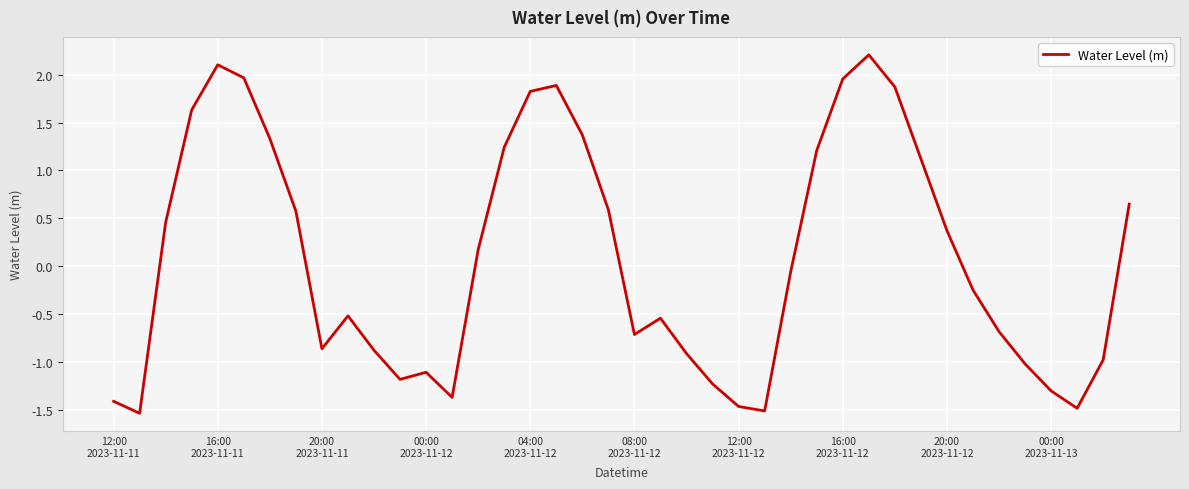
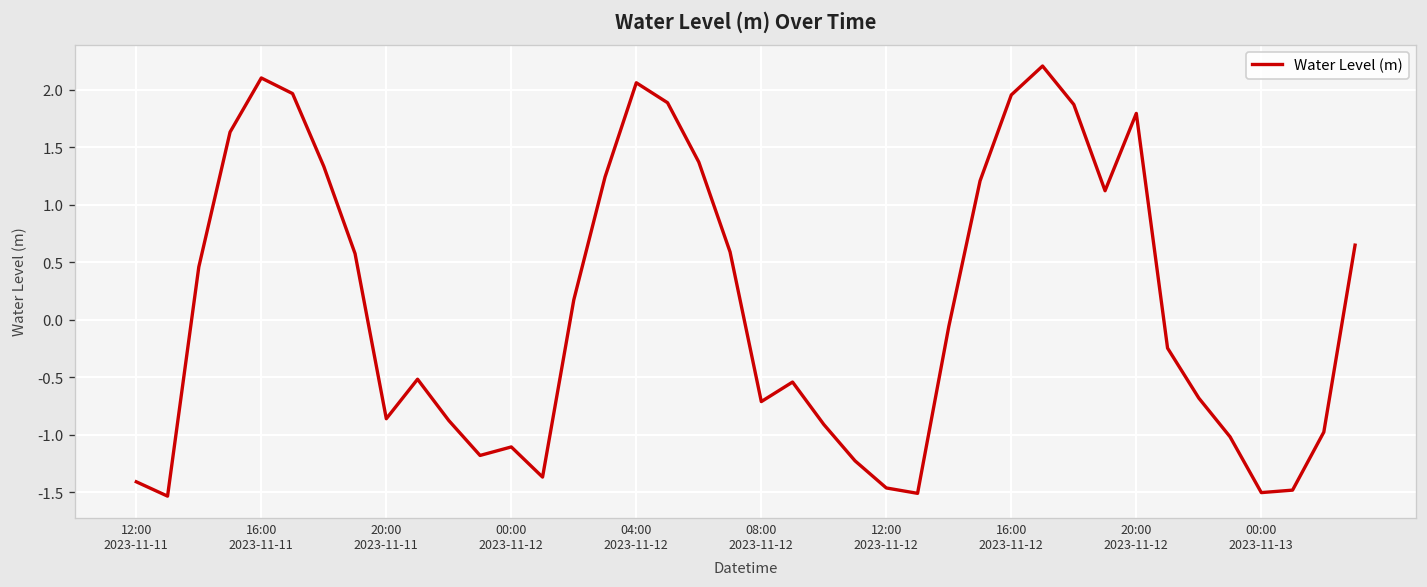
04:00 2023-11-12: 1.8 -> 2.1
20:00 2023-11-12: 0.4 -> 1.8
00:00 2023-11-13: -1.3 -> -1.5
